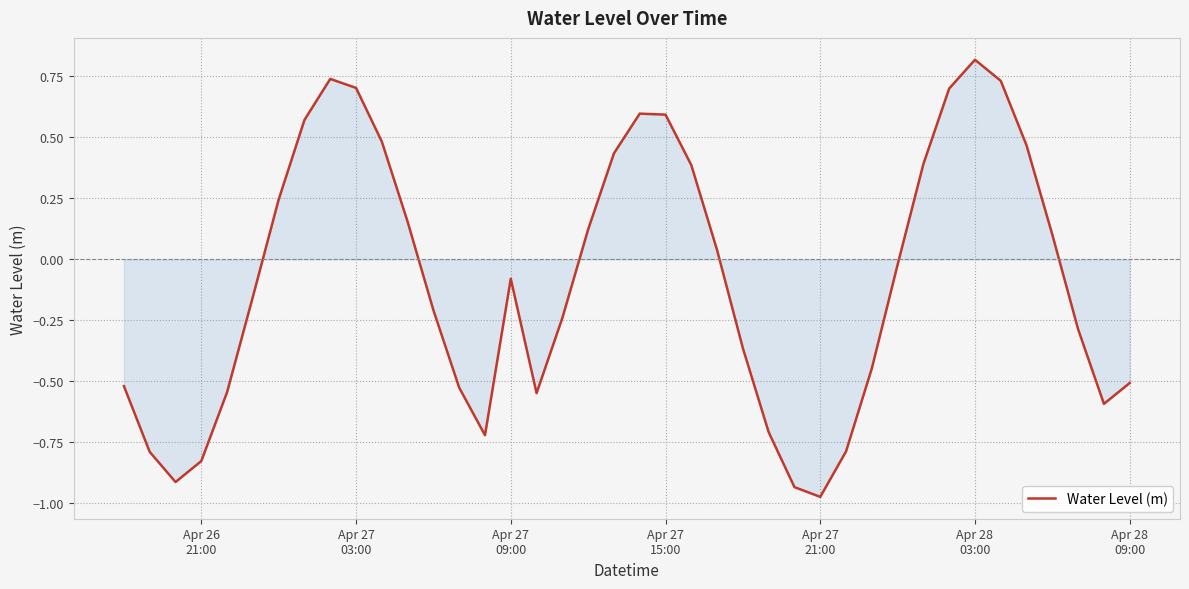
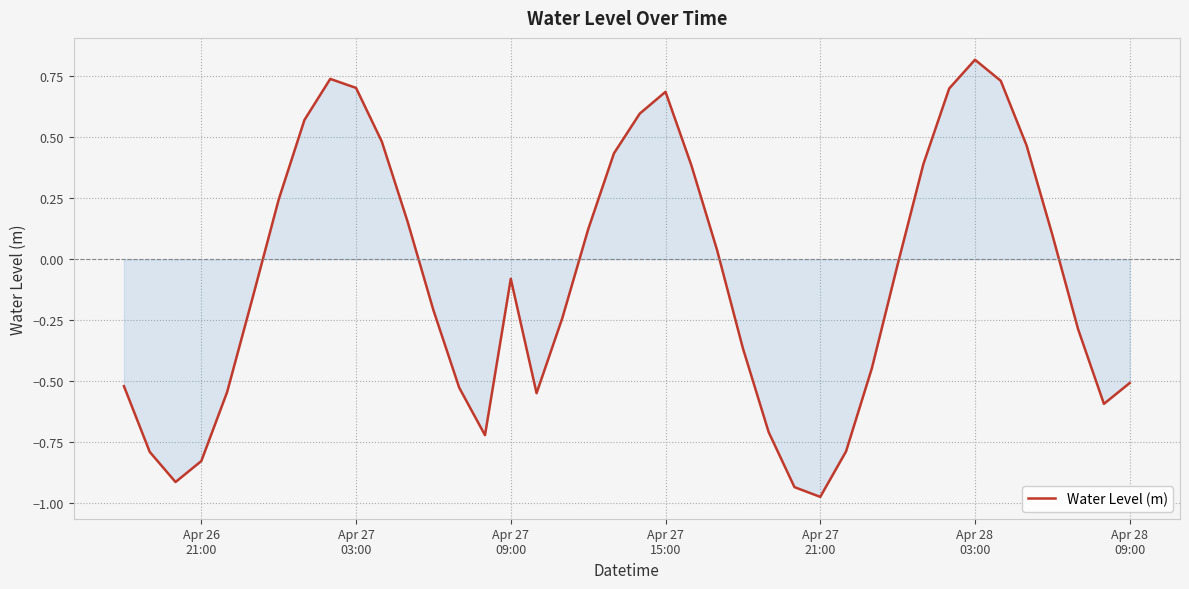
Water Level (m), Apr 27 15:00: 0.59 -> 0.69
